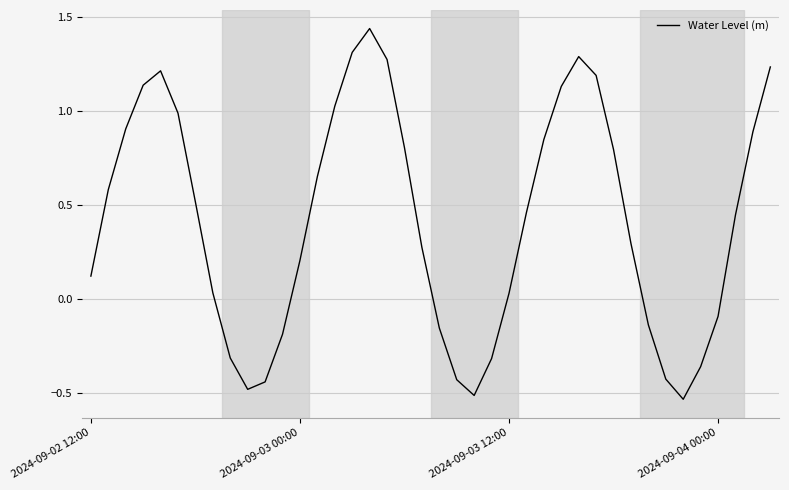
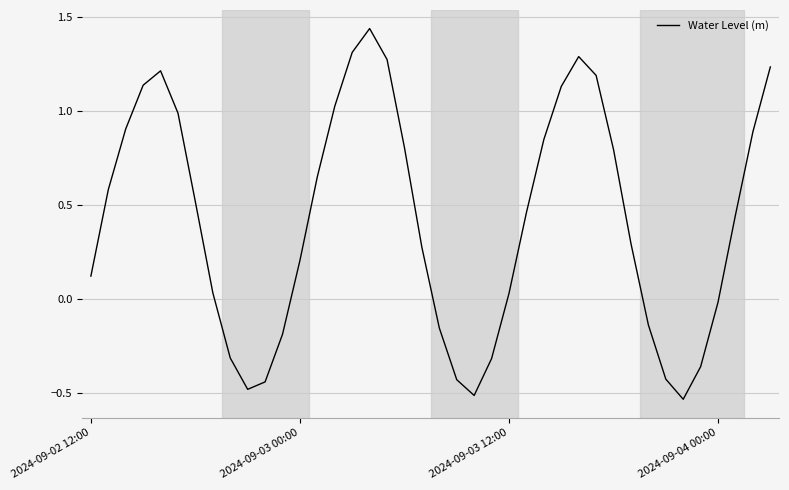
2024-09-04 00:00: -0.09 -> -0.02
